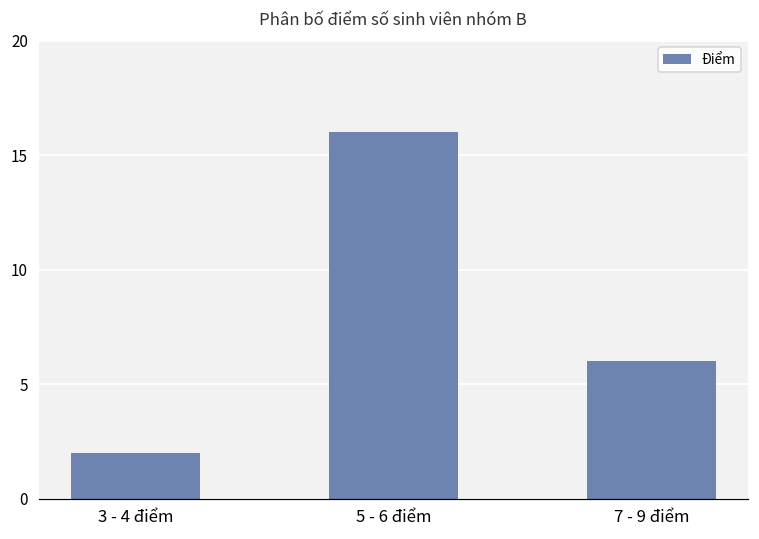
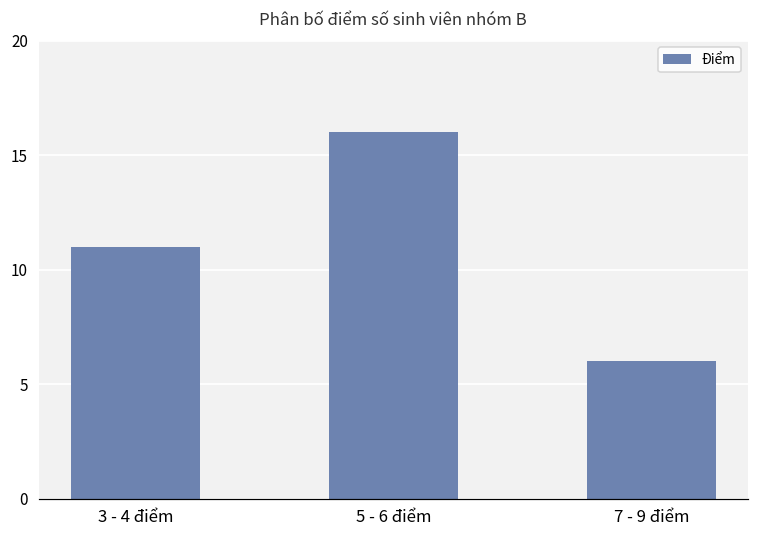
3 - 4 điểm: 2 -> 11
